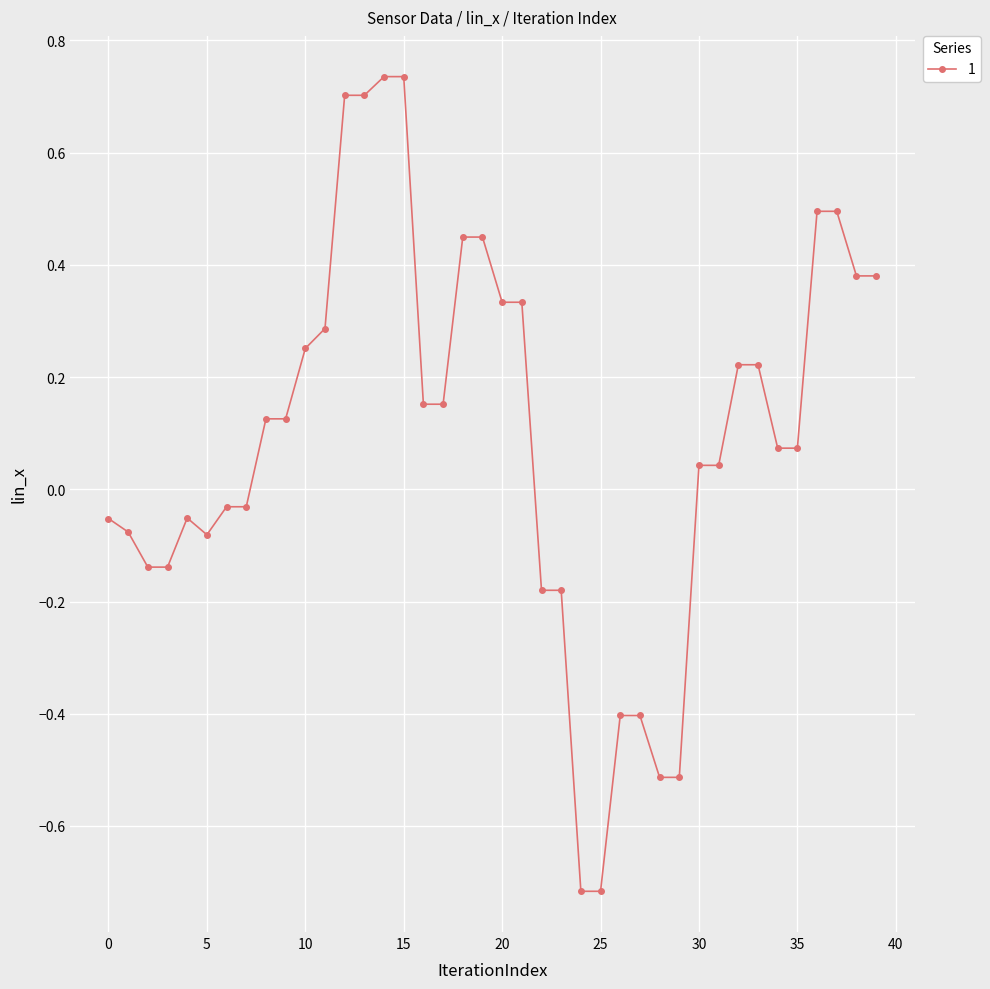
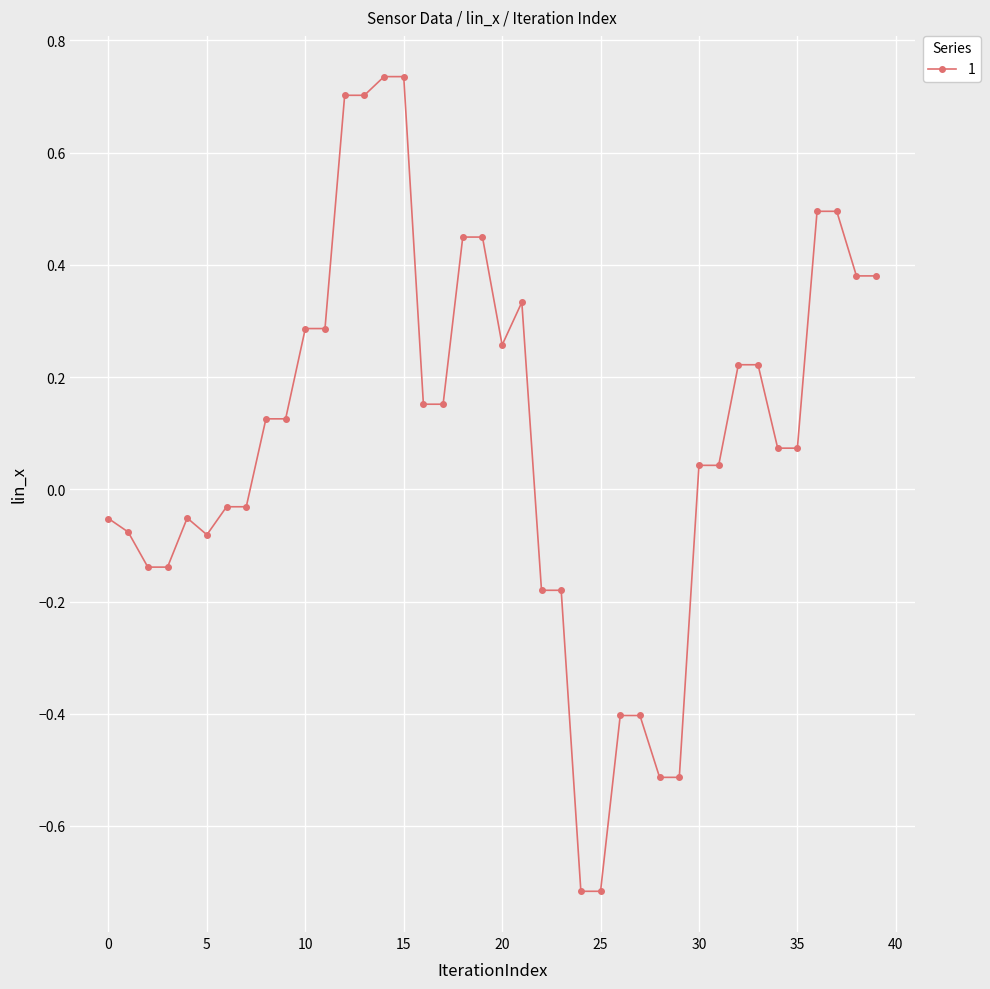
10: 0.25 -> 0.29
20: 0.33 -> 0.26
